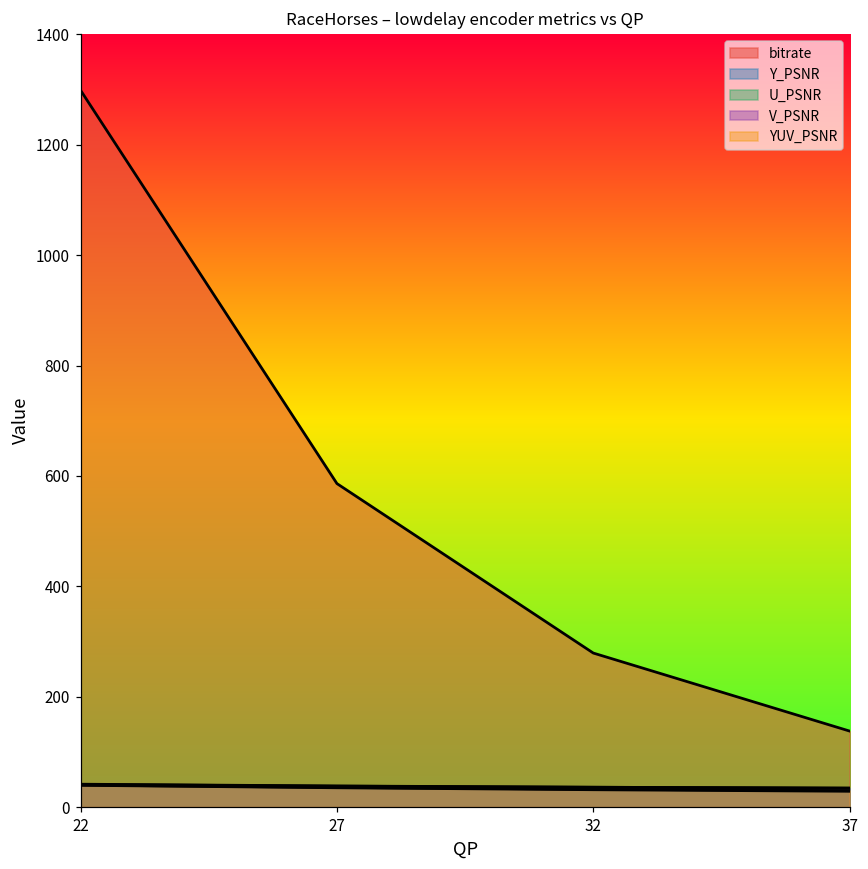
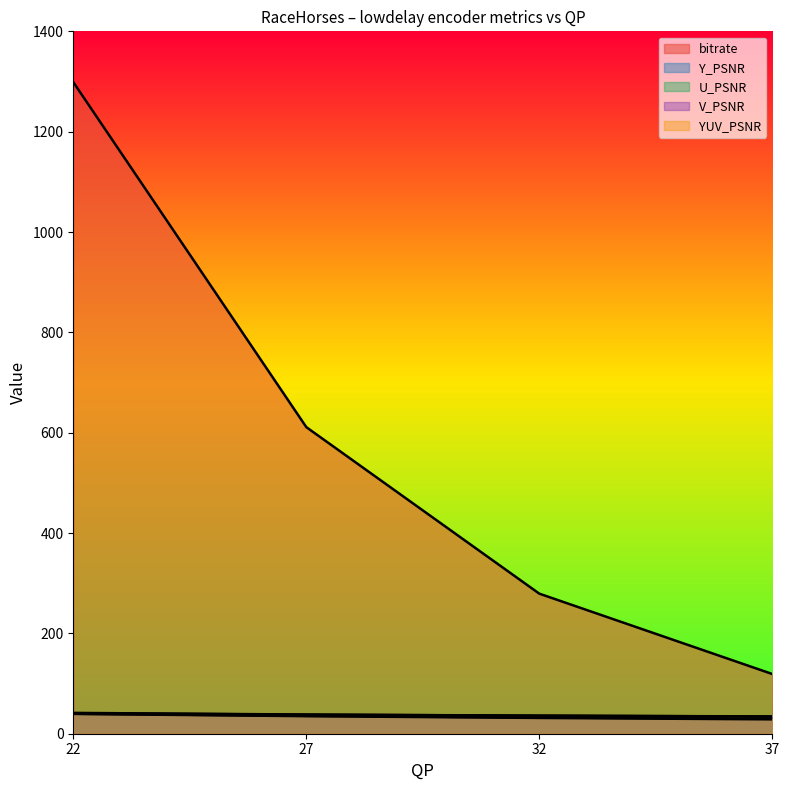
bitrate, 27: 590 -> 610
bitrate, 37: 140 -> 120
